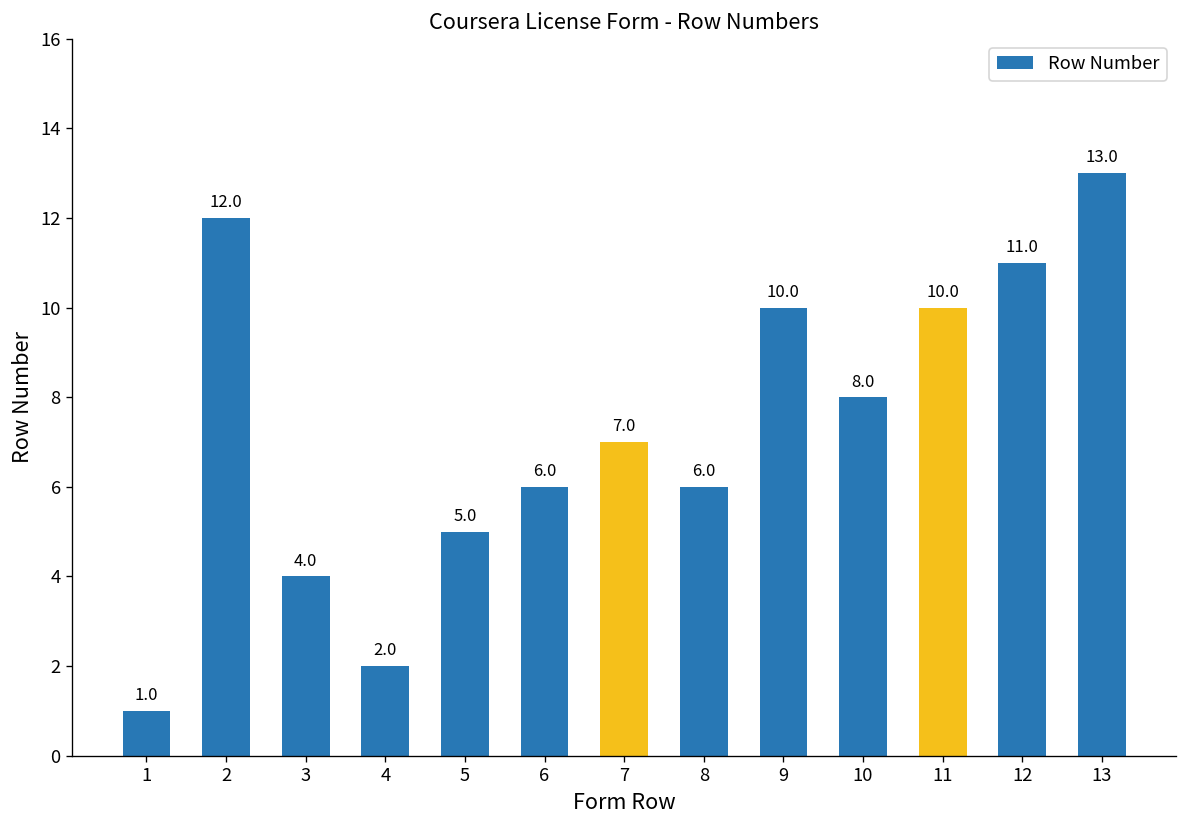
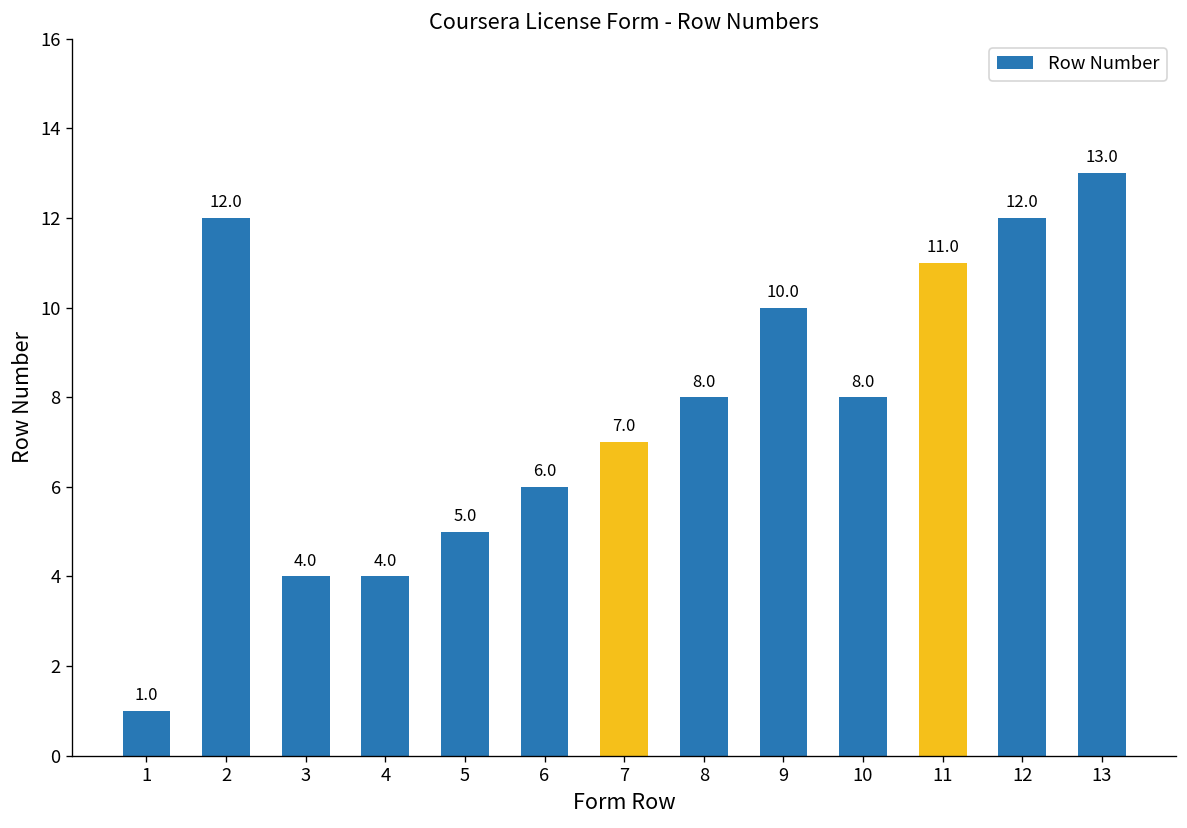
4: 2.0 -> 4.0
8: 6.0 -> 8.0
11: 10.0 -> 11.0
12: 11.0 -> 12.0
